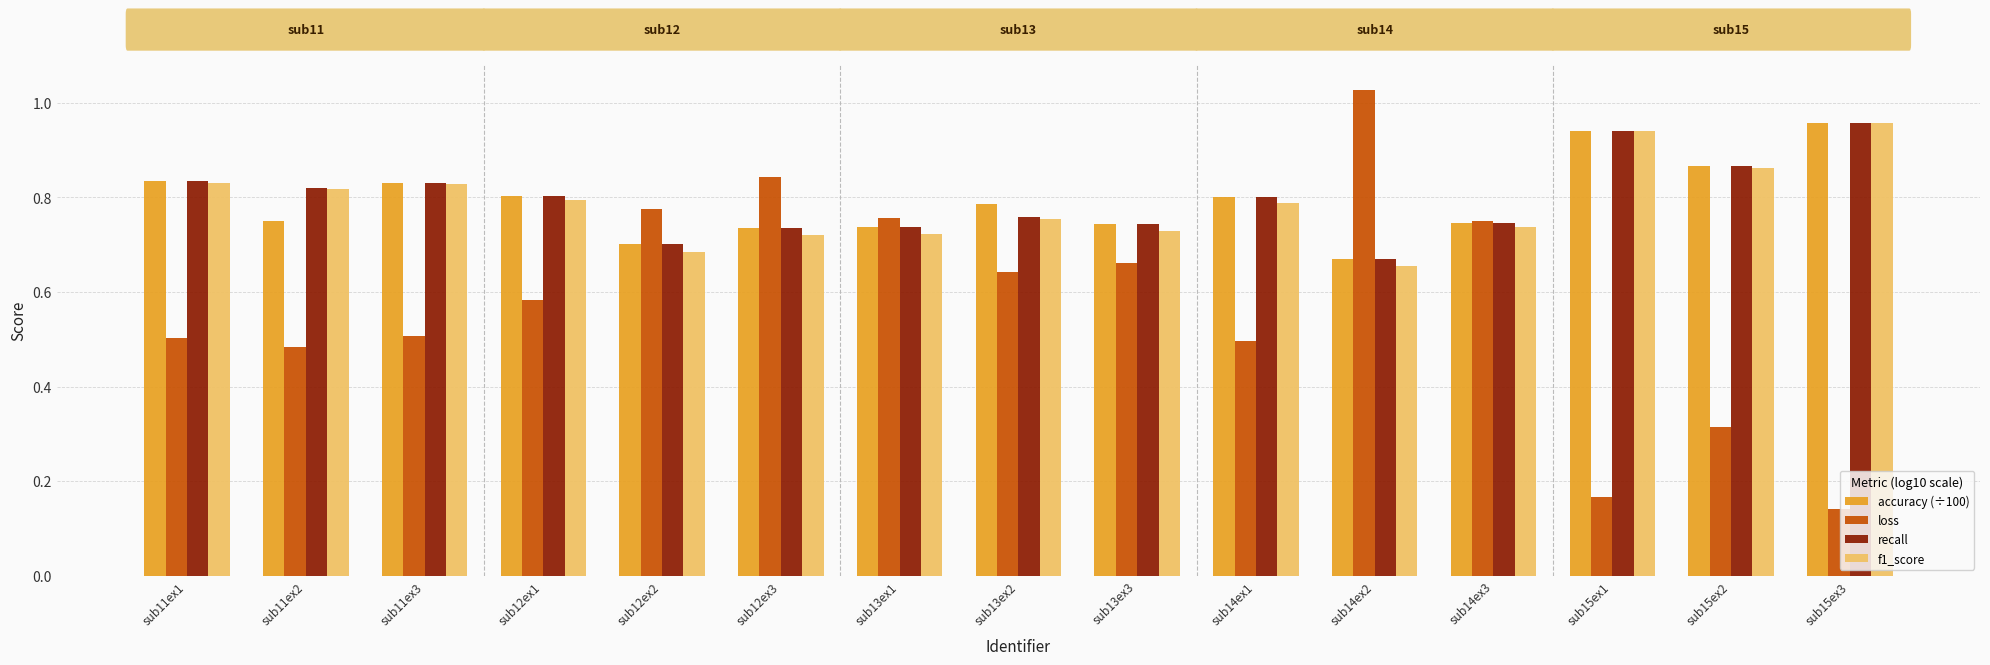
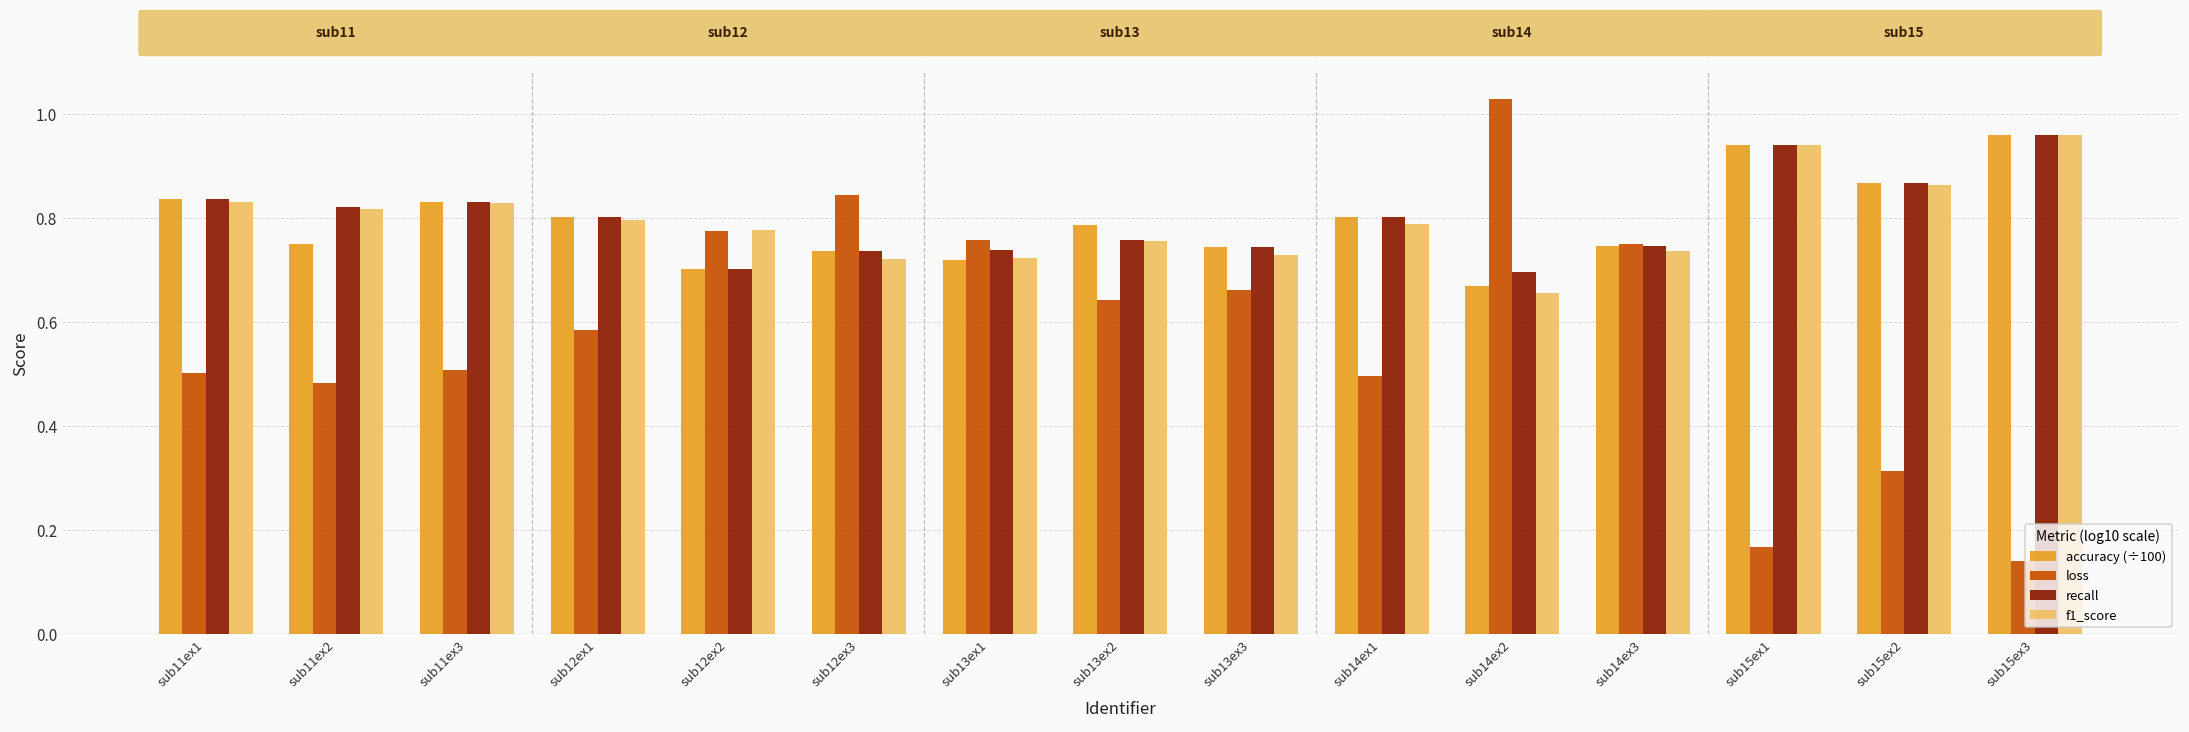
f1_score, sub12ex2: 0.69 -> 0.78
accuracy (÷100), sub13ex1: 0.74 -> 0.72
recall, sub14ex2: 0.67 -> 0.70
